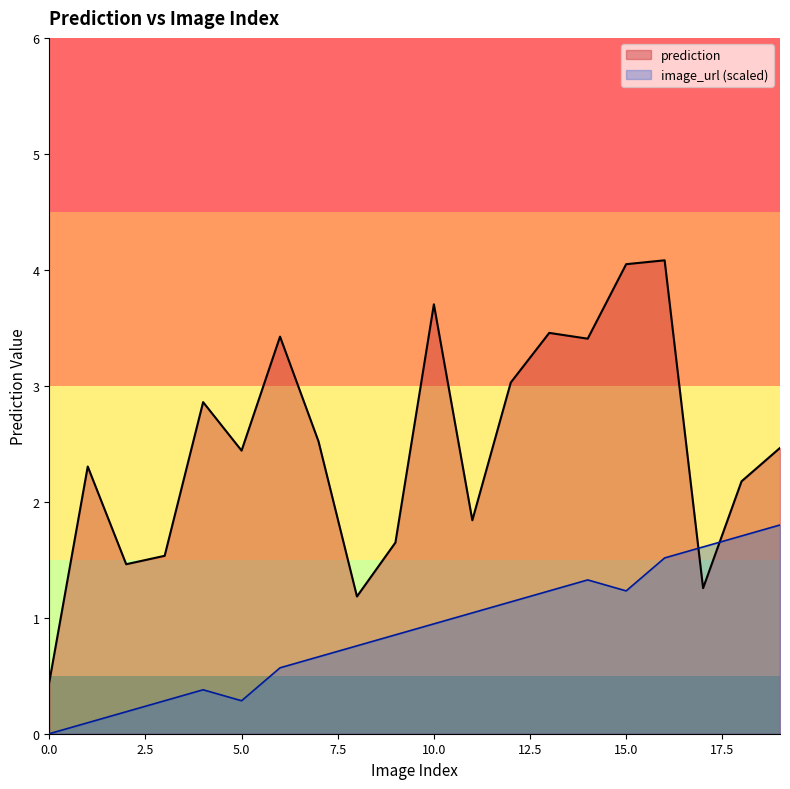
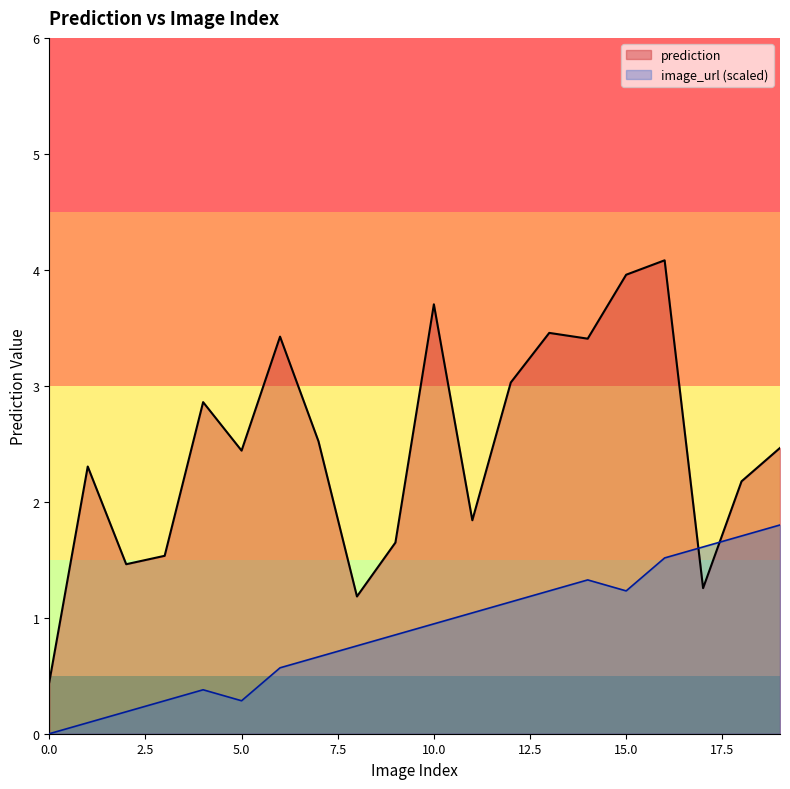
prediction, 15.0: 4.05 -> 3.96
